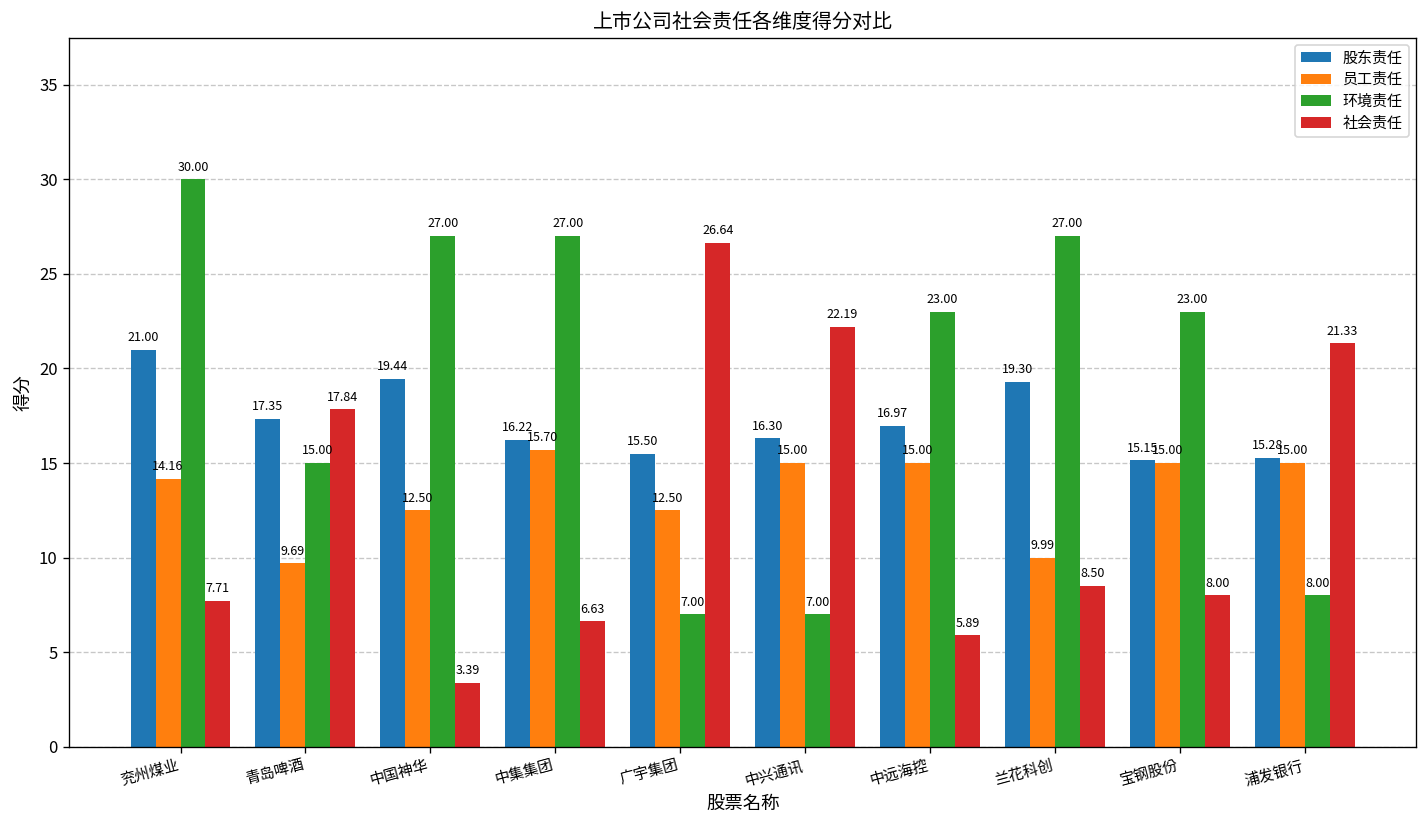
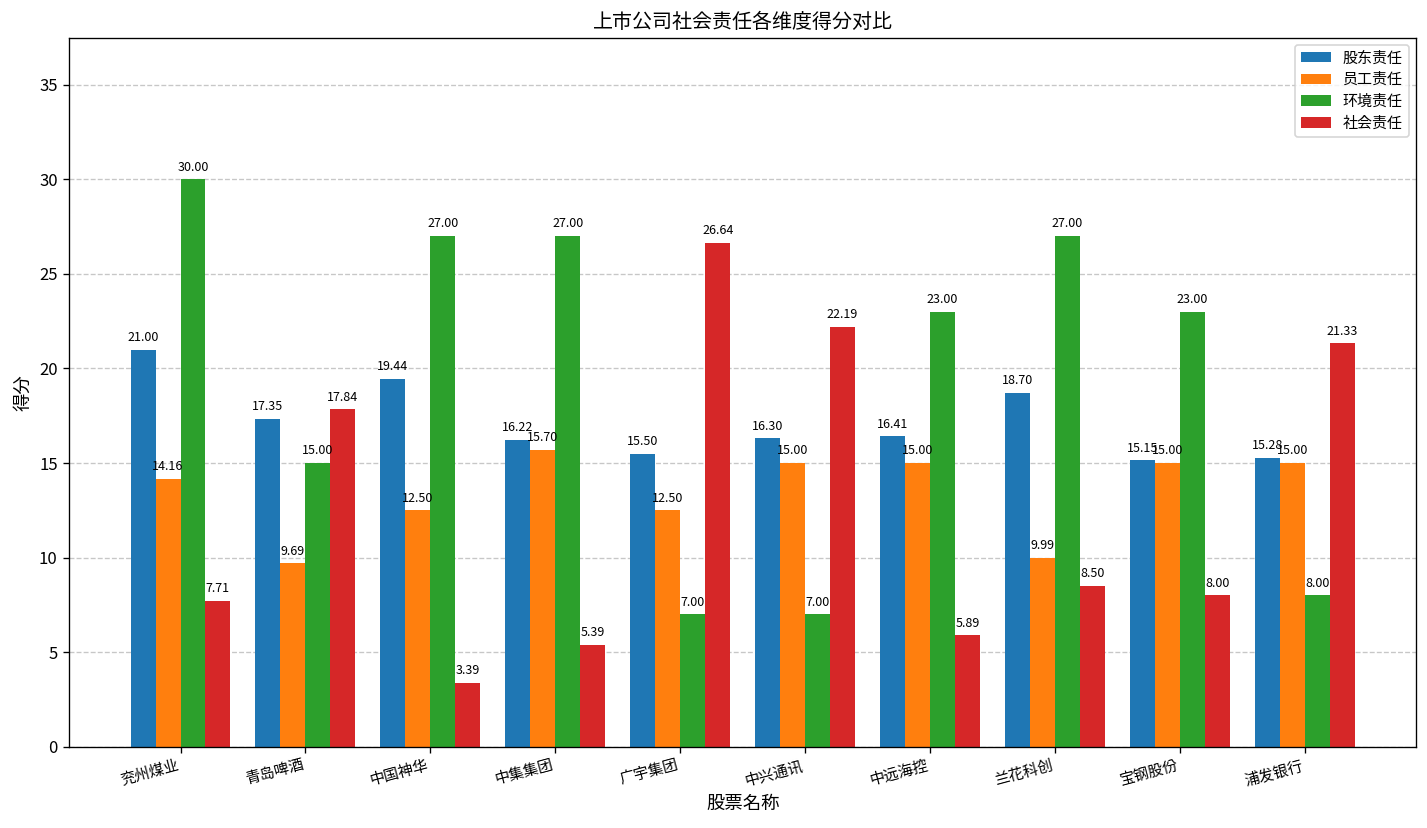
社会责任, 中集集团: 6.63 -> 5.39
股东责任, 中远海控: 16.97 -> 16.41
股东责任, 兰花科创: 19.30 -> 18.70
